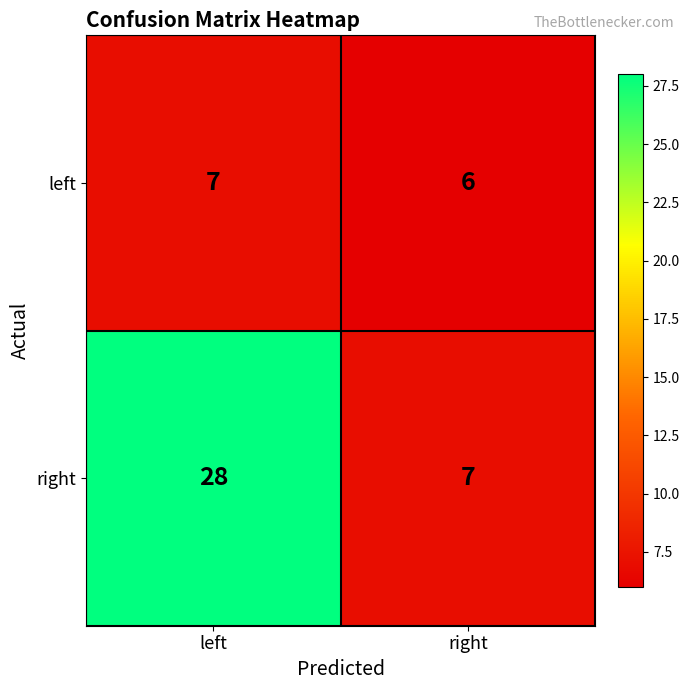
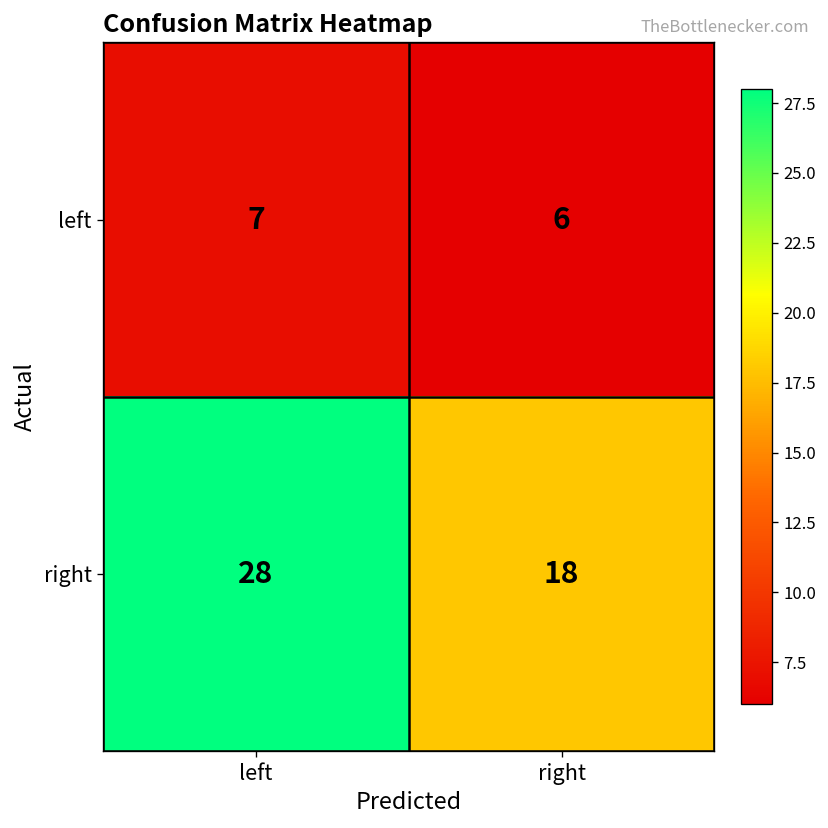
right, right: 7 -> 18
